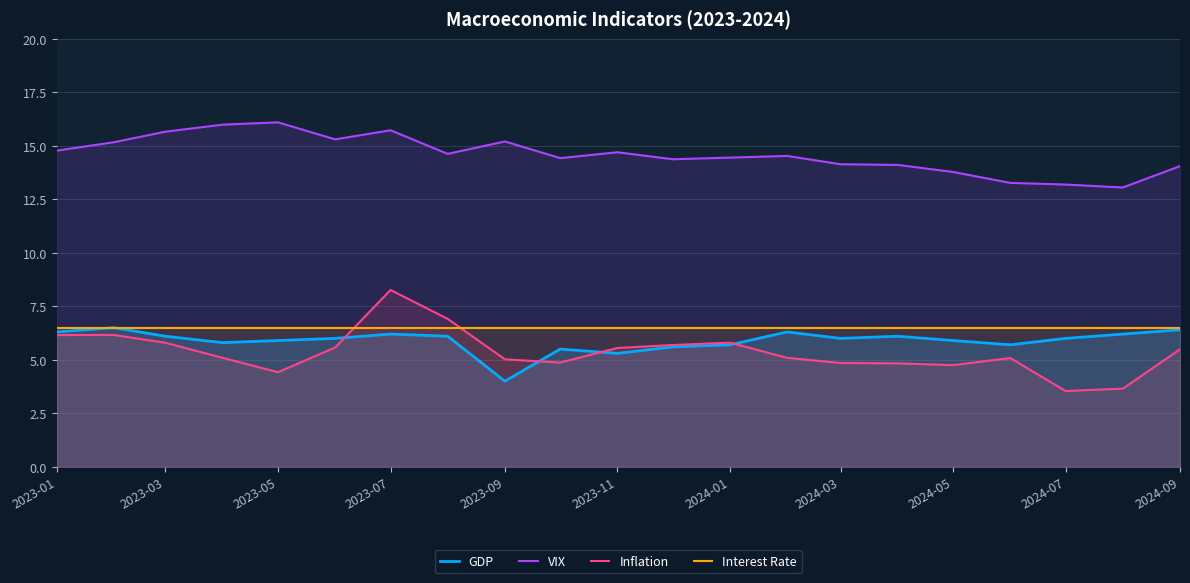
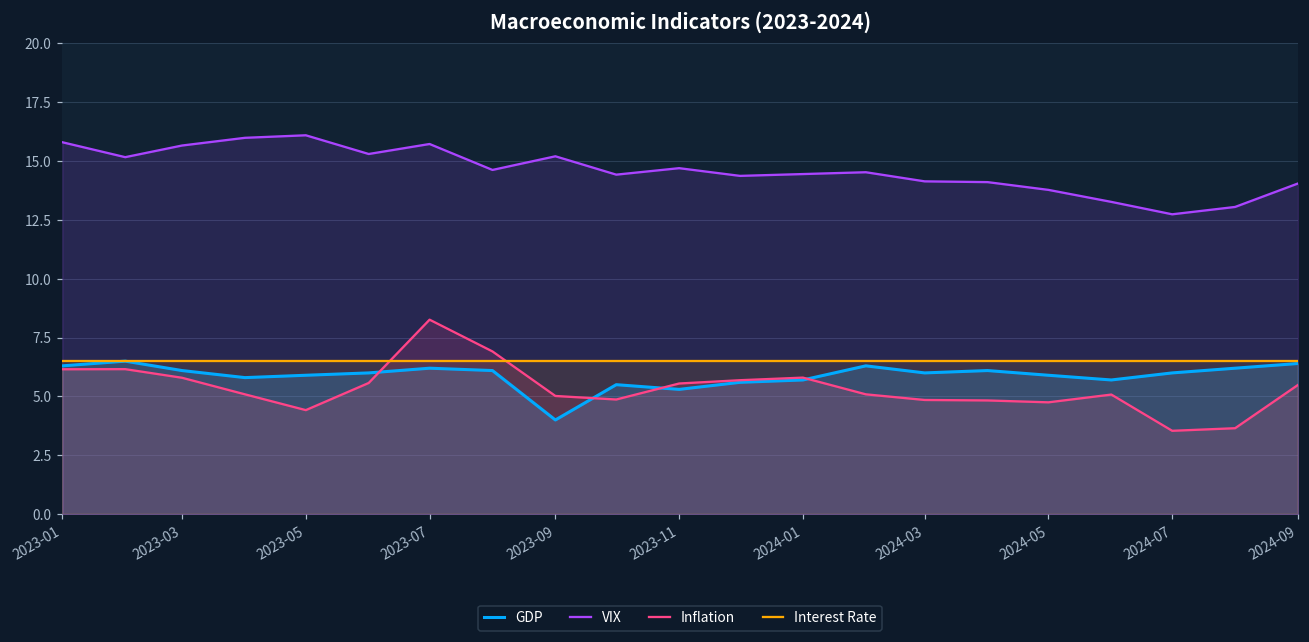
VIX, 2023-01: 14.8 -> 15.8
VIX, 2024-07: 13.2 -> 12.7
